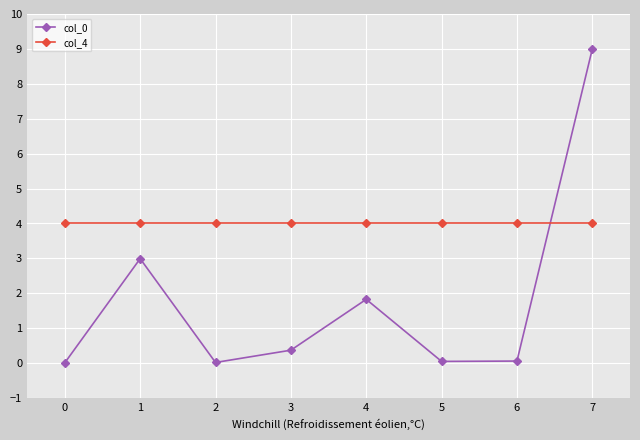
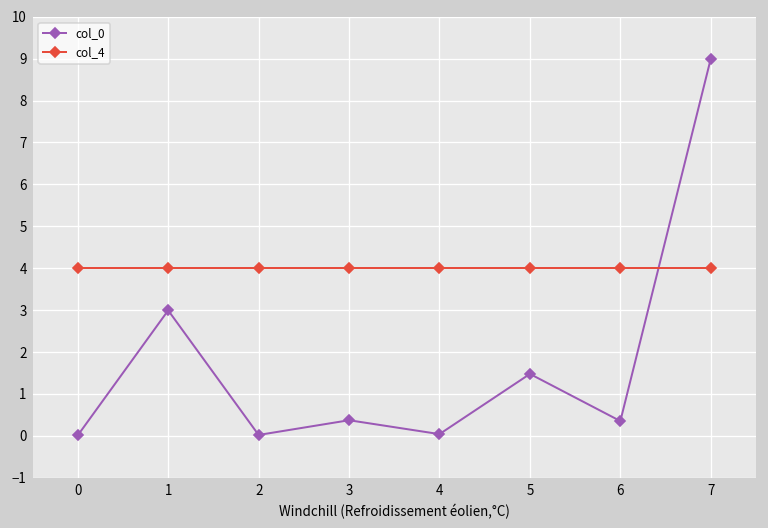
col_0, 4: 1.8 -> 0.0
col_0, 5: 0.1 -> 1.5
col_0, 6: 0.1 -> 0.4
